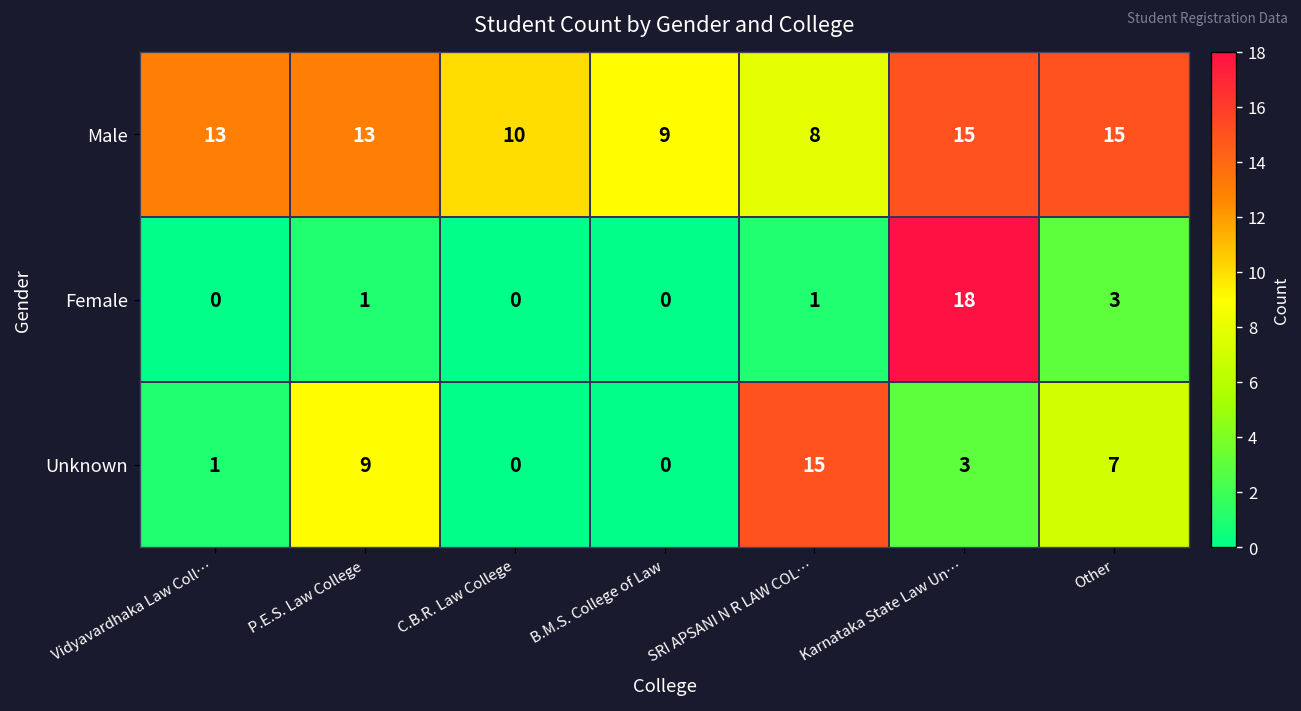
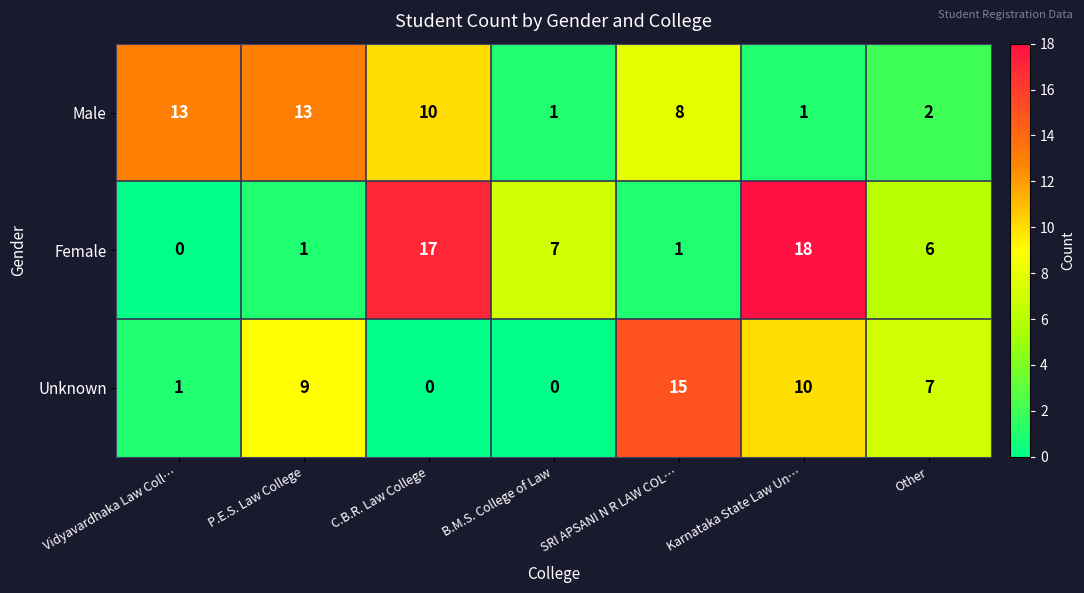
Male, B.M.S. College of Law: 9 -> 1
Male, Karnataka State Law Un…: 15 -> 1
Male, Other: 15 -> 2
Female, C.B.R. Law College: 0 -> 17
Female, B.M.S. College of Law: 0 -> 7
Female, Other: 3 -> 6
Unknown, Karnataka State Law Un…: 3 -> 10
